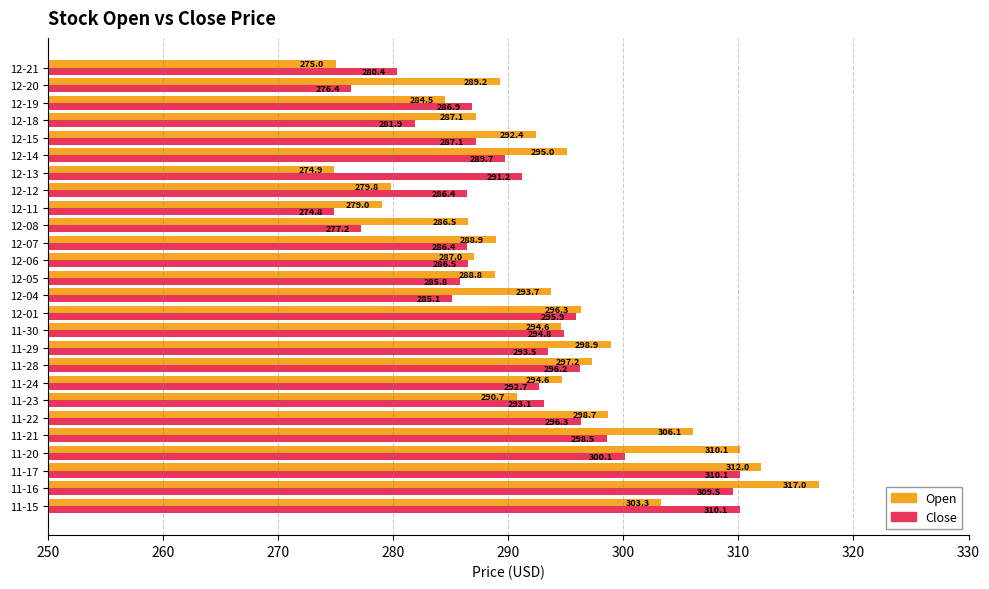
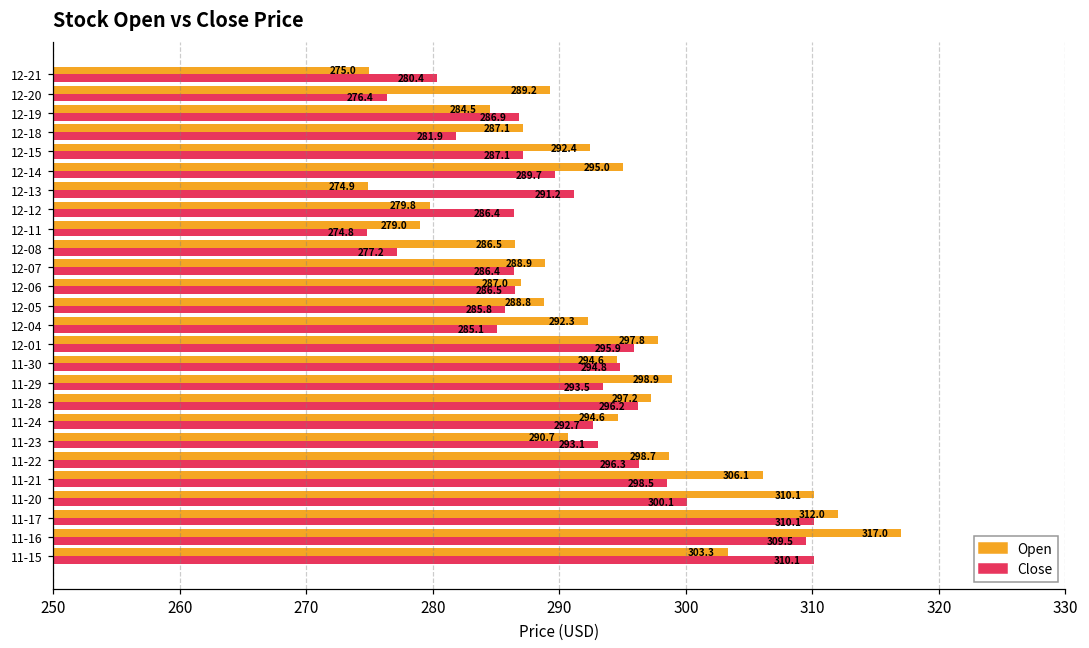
Open, 12-04: 293.7 -> 292.3
Open, 12-01: 296.3 -> 297.8
